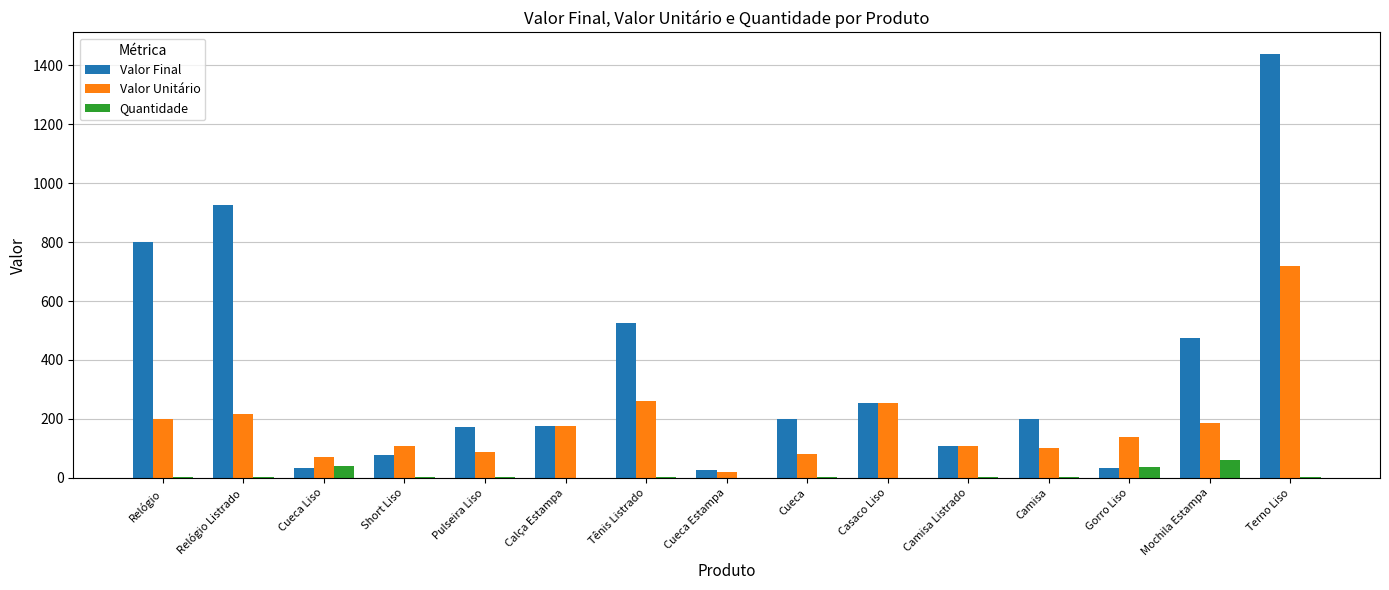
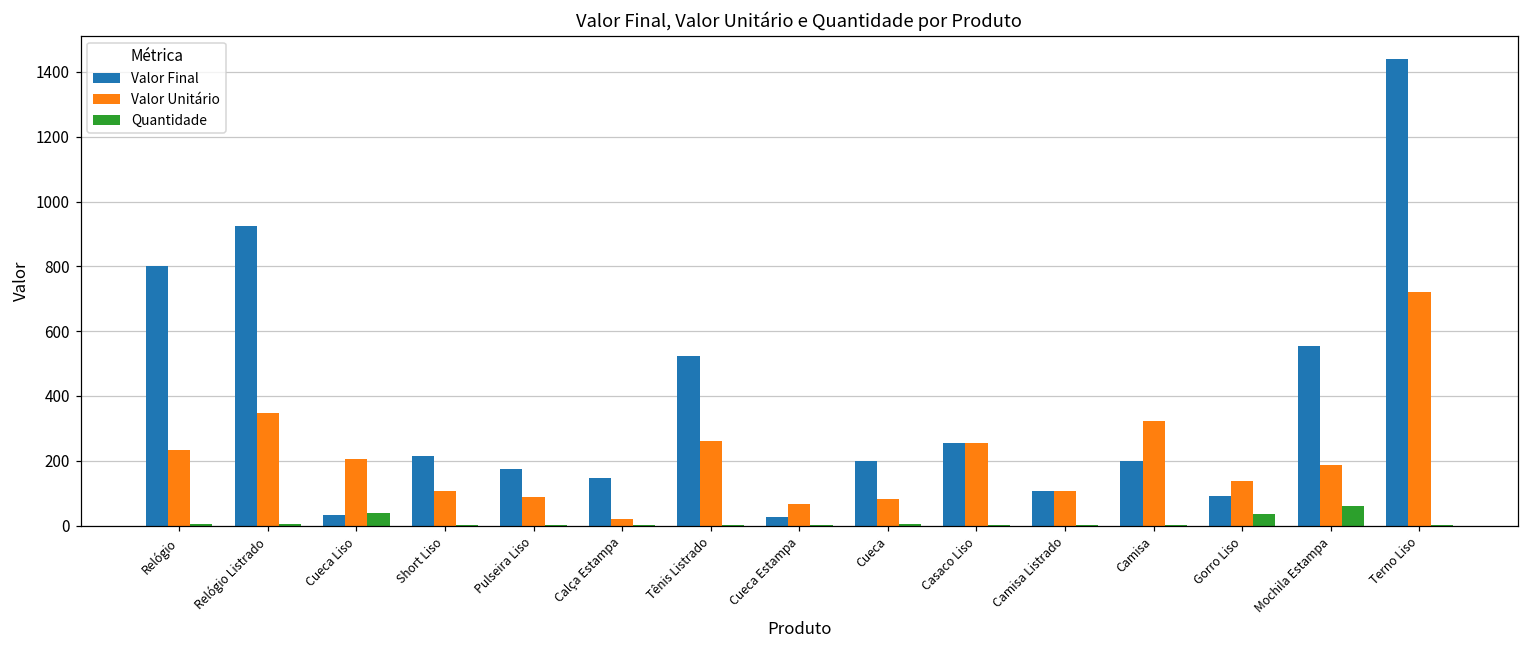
Valor Unitário, Relógio: 200 -> 230
Valor Unitário, Relógio Listrado: 220 -> 350
Valor Unitário, Cueca Liso: 70 -> 210
Valor Final, Short Liso: 80 -> 220
Valor Final, Calça Estampa: 180 -> 150
Valor Unitário, Calça Estampa: 180 -> 20
Valor Unitário, Cueca Estampa: 20 -> 70
Valor Unitário, Camisa: 100 -> 320
Valor Final, Gorro Liso: 30 -> 90
Valor Final, Mochila Estampa: 480 -> 550
